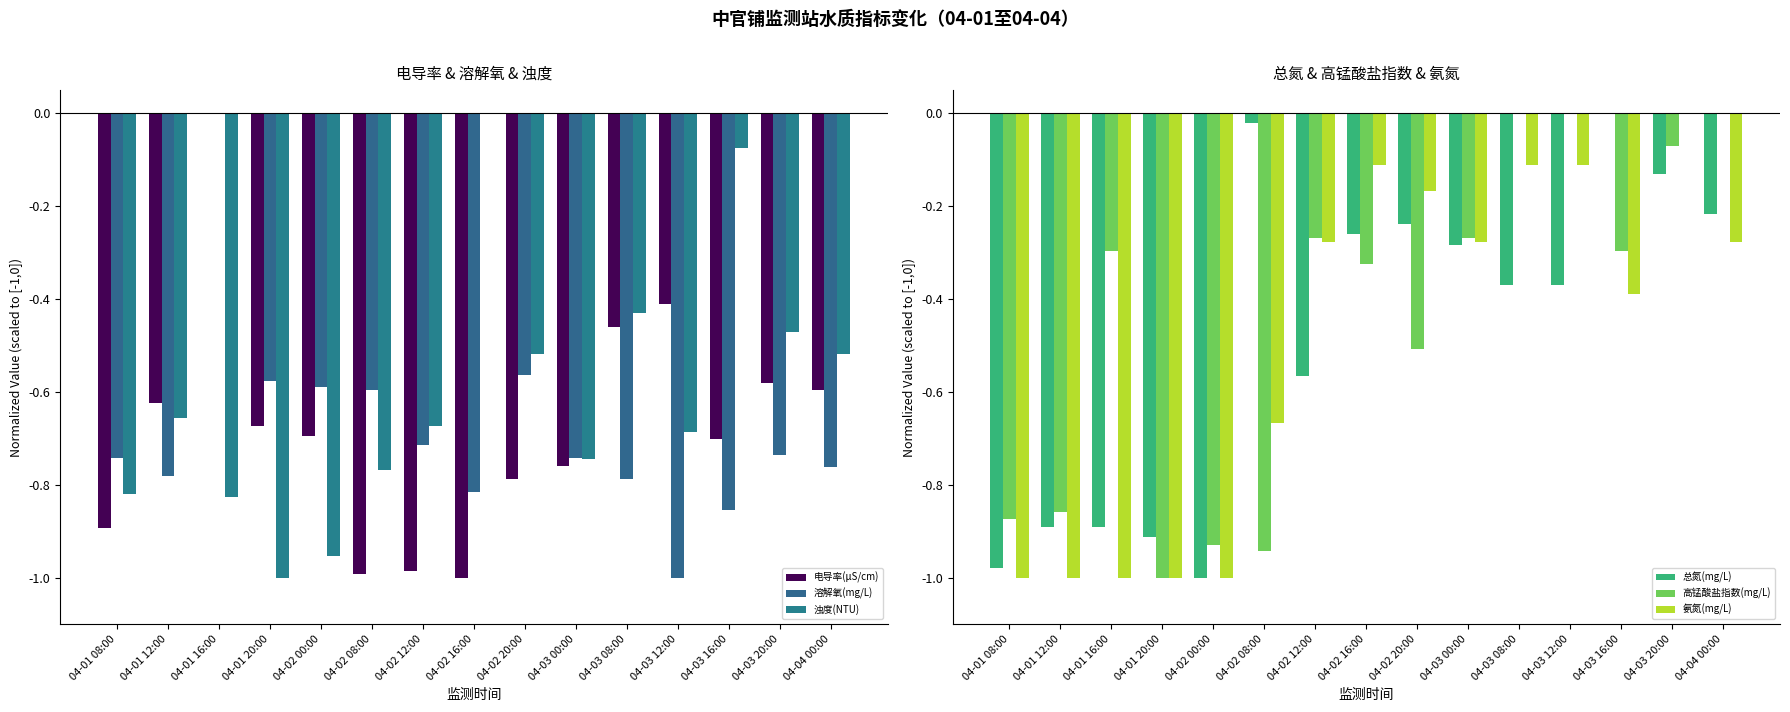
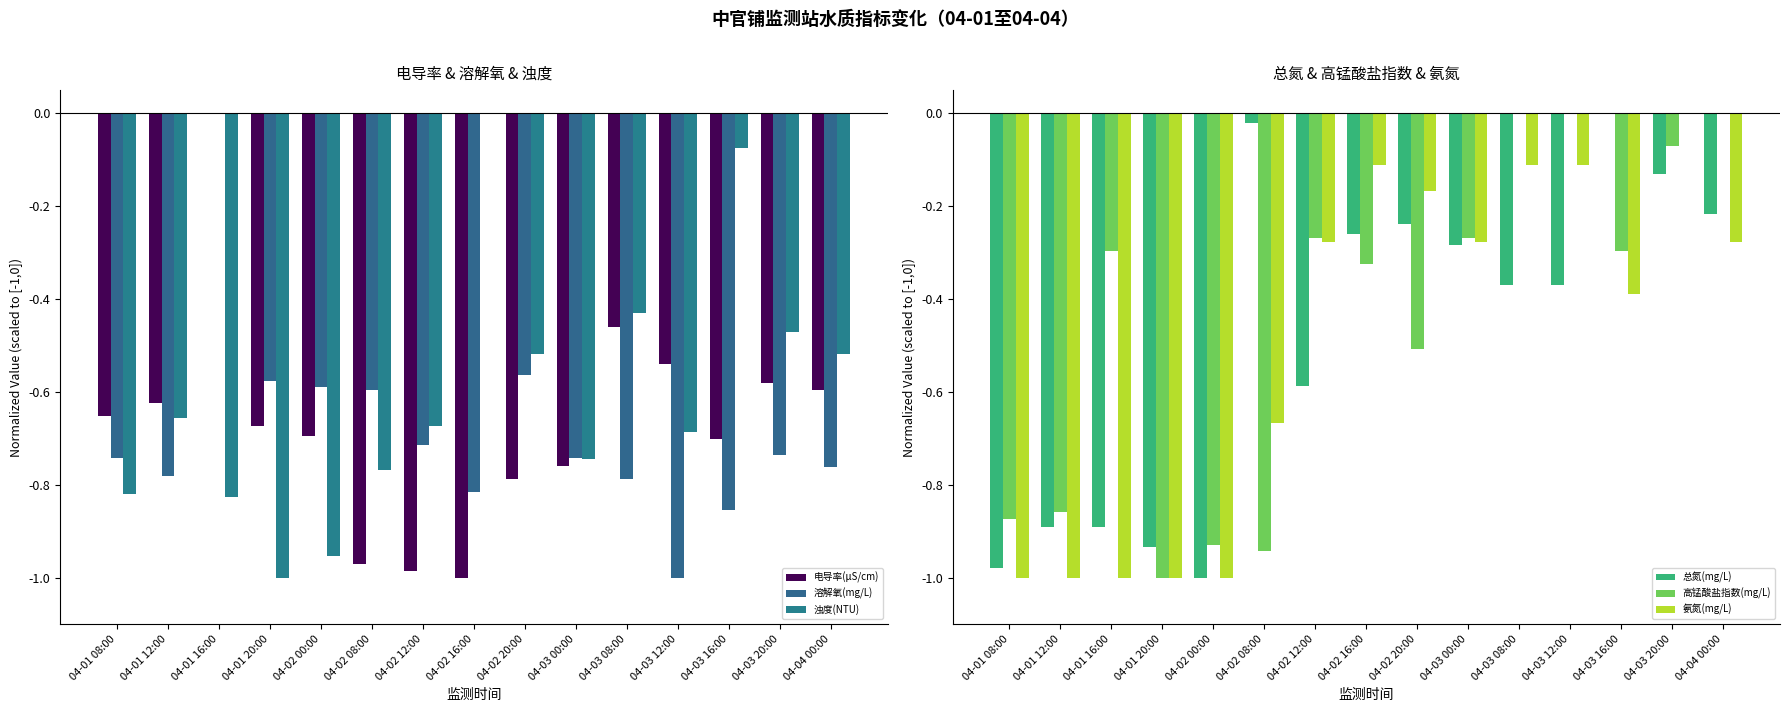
电导率 & 溶解氧 & 浊度, 电导率(μS/cm), 04-01 08:00: -0.89 -> -0.65
电导率 & 溶解氧 & 浊度, 电导率(μS/cm), 04-02 08:00: -0.99 -> -0.97
电导率 & 溶解氧 & 浊度, 电导率(μS/cm), 04-03 12:00: -0.41 -> -0.54
总氮 & 高锰酸盐指数 & 氨氮, 总氮(mg/L), 04-01 20:00: -0.91 -> -0.93
总氮 & 高锰酸盐指数 & 氨氮, 总氮(mg/L), 04-02 12:00: -0.57 -> -0.59
